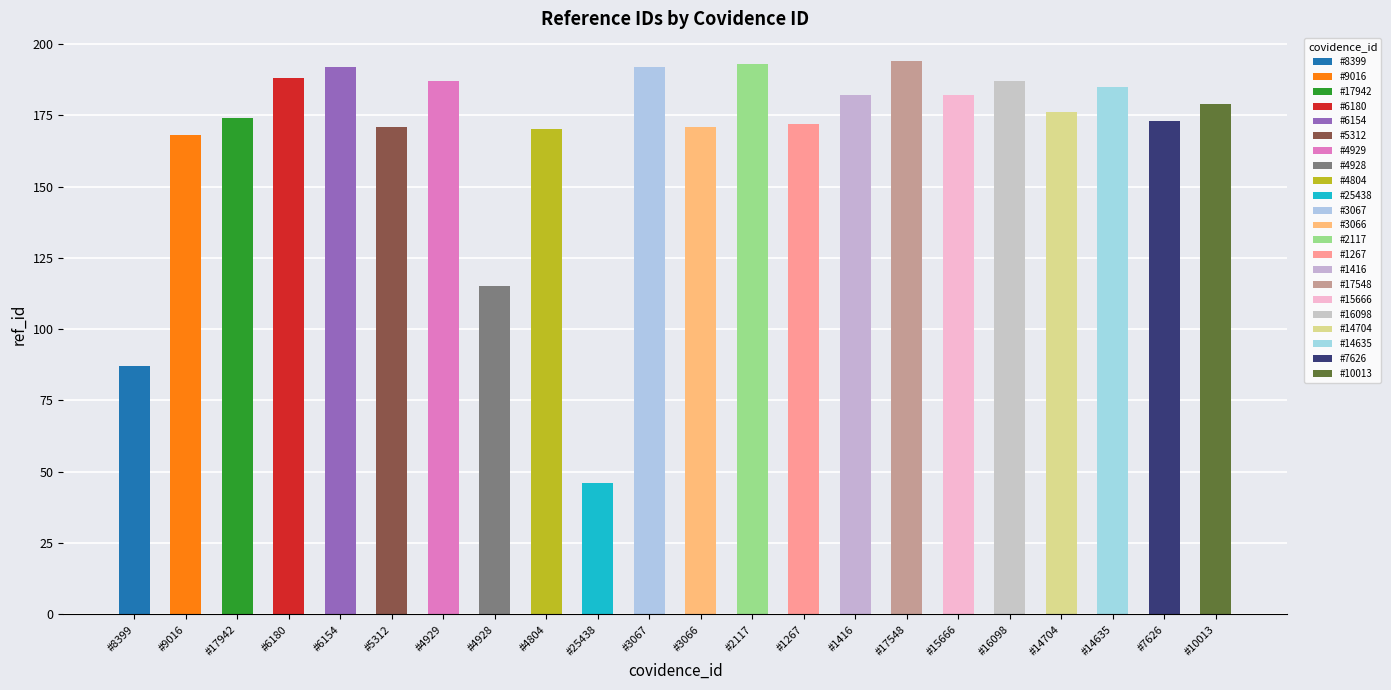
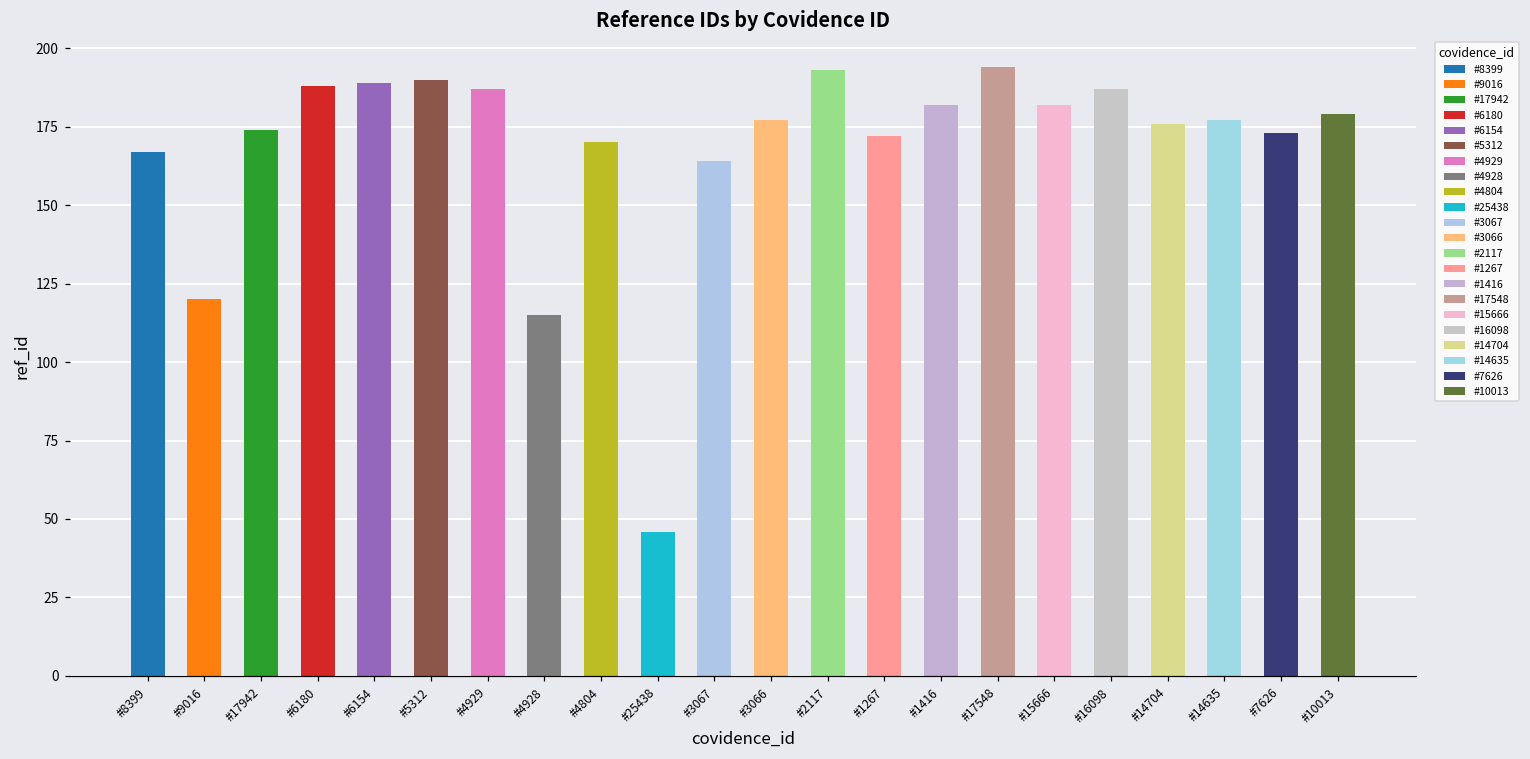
#8399: 87 -> 167
#9016: 168 -> 120
#6154: 192 -> 189
#5312: 171 -> 190
#3067: 192 -> 164
#3066: 171 -> 177
#14635: 185 -> 177
